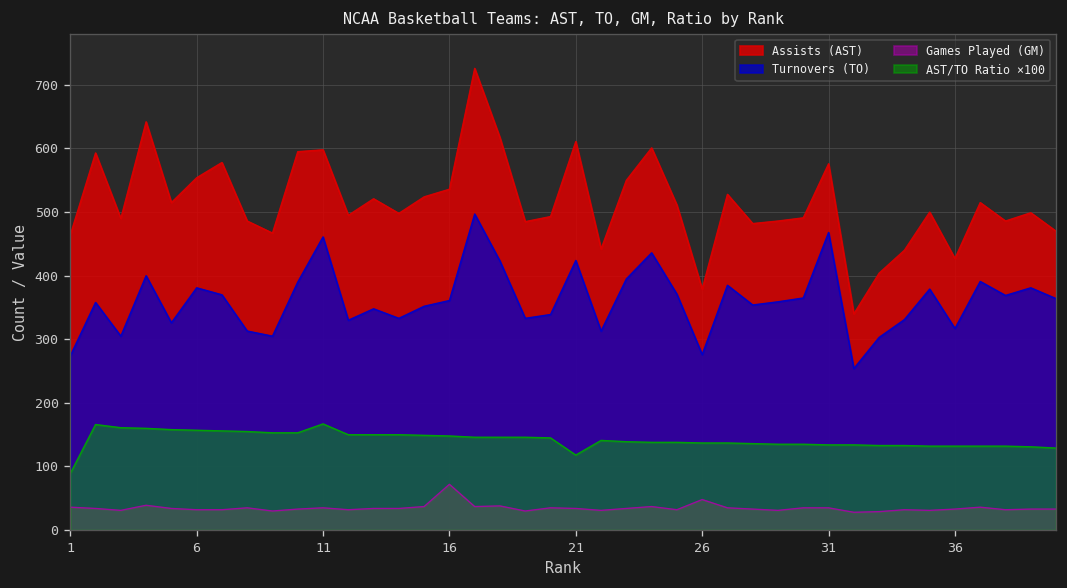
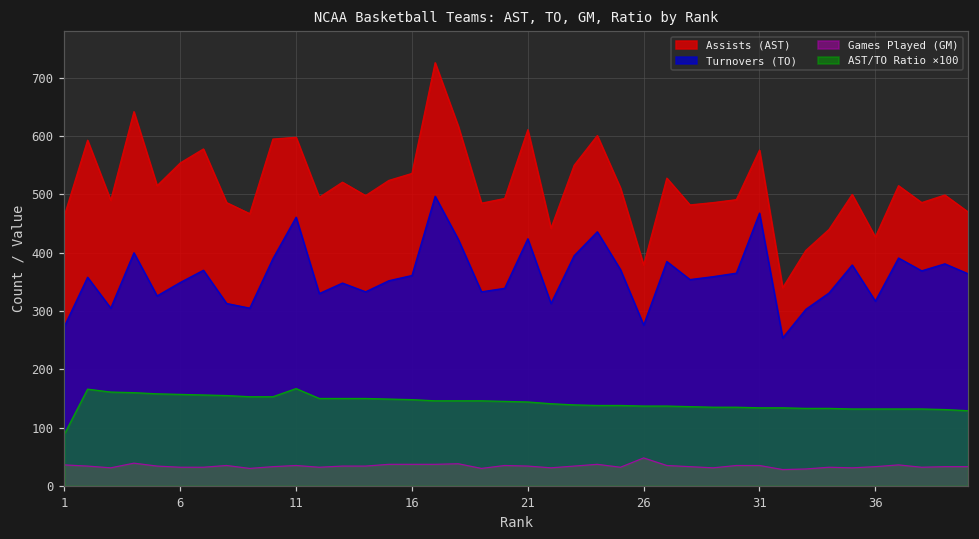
Turnovers (TO), 6: 380 -> 350
Games Played (GM), 16: 70 -> 40
AST/TO Ratio ×100, 21: 120 -> 140
